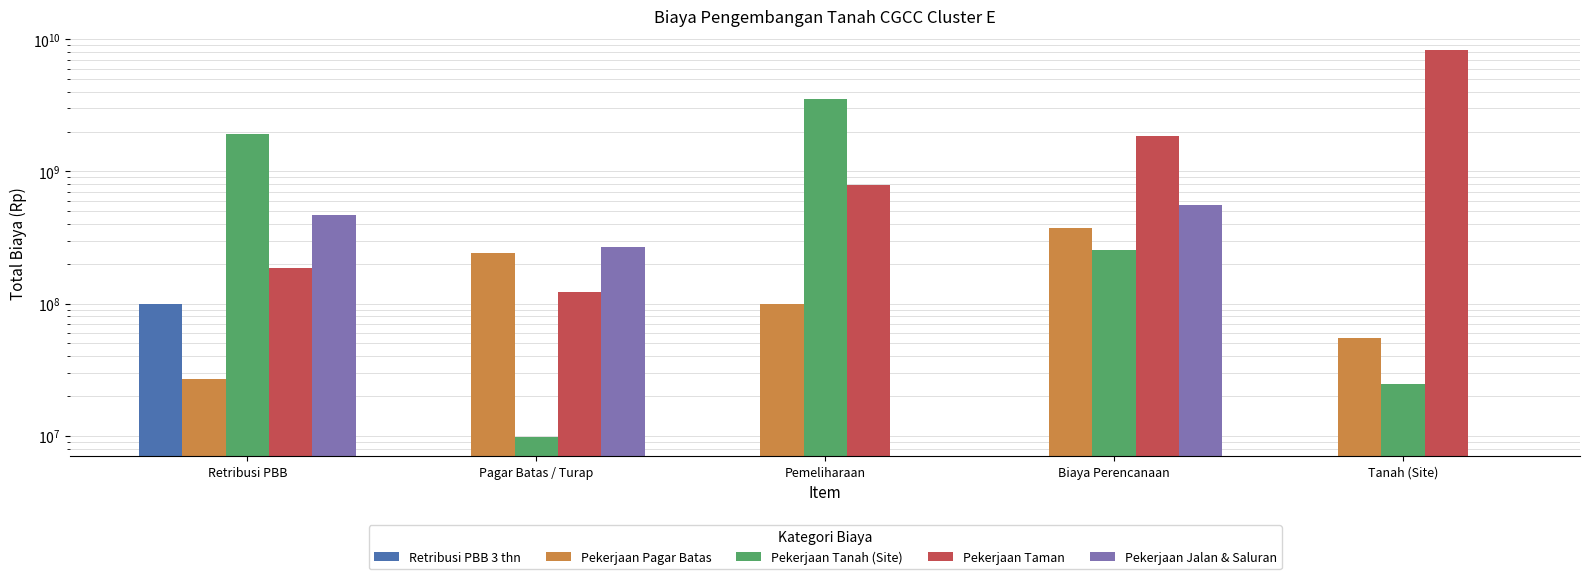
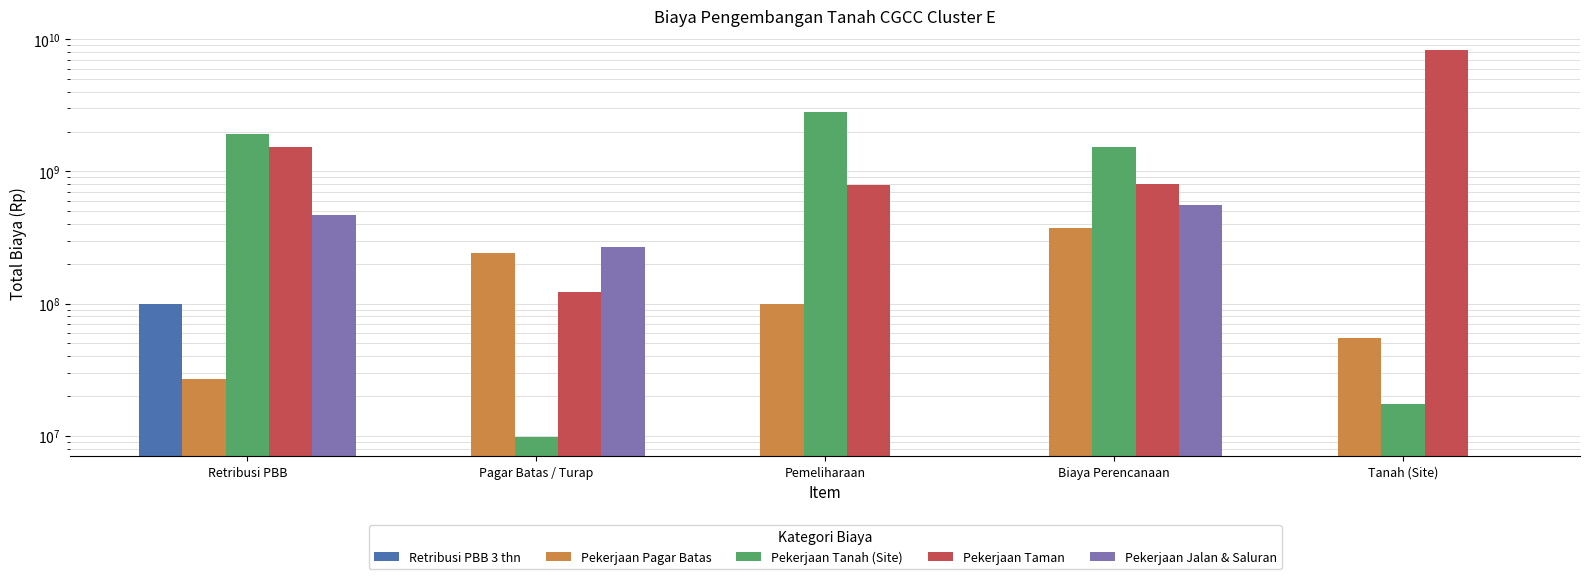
Pekerjaan Taman, Retribusi PBB: 190000000 -> 1500000000
Pekerjaan Tanah (Site), Pemeliharaan: 3600000000 -> 2800000000
Pekerjaan Tanah (Site), Biaya Perencanaan: 250000000 -> 1500000000
Pekerjaan Taman, Biaya Perencanaan: 1900000000 -> 800000000
Pekerjaan Tanah (Site), Tanah (Site): 25000000 -> 18000000
